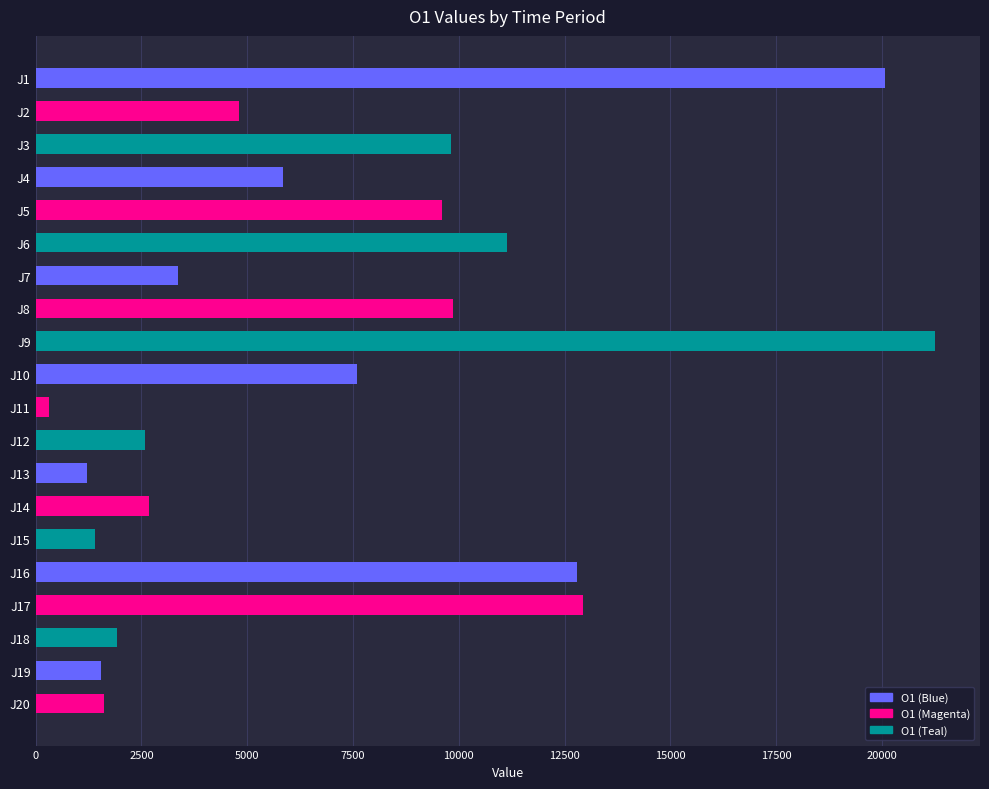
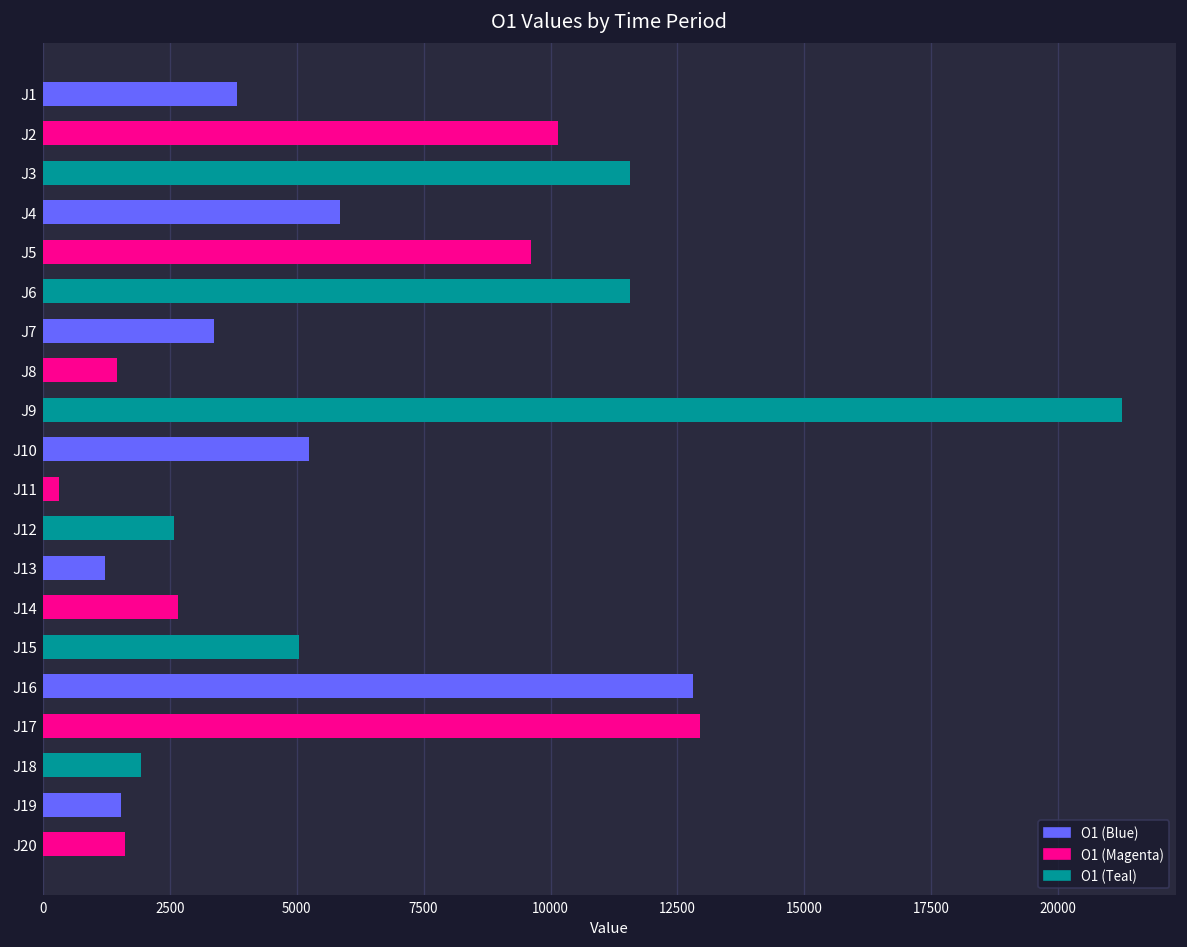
J1: 20100 -> 3800
J2: 4800 -> 10100
J3: 9800 -> 11600
J6: 11100 -> 11600
J8: 9900 -> 1500
J10: 7600 -> 5200
J15: 1400 -> 5100
